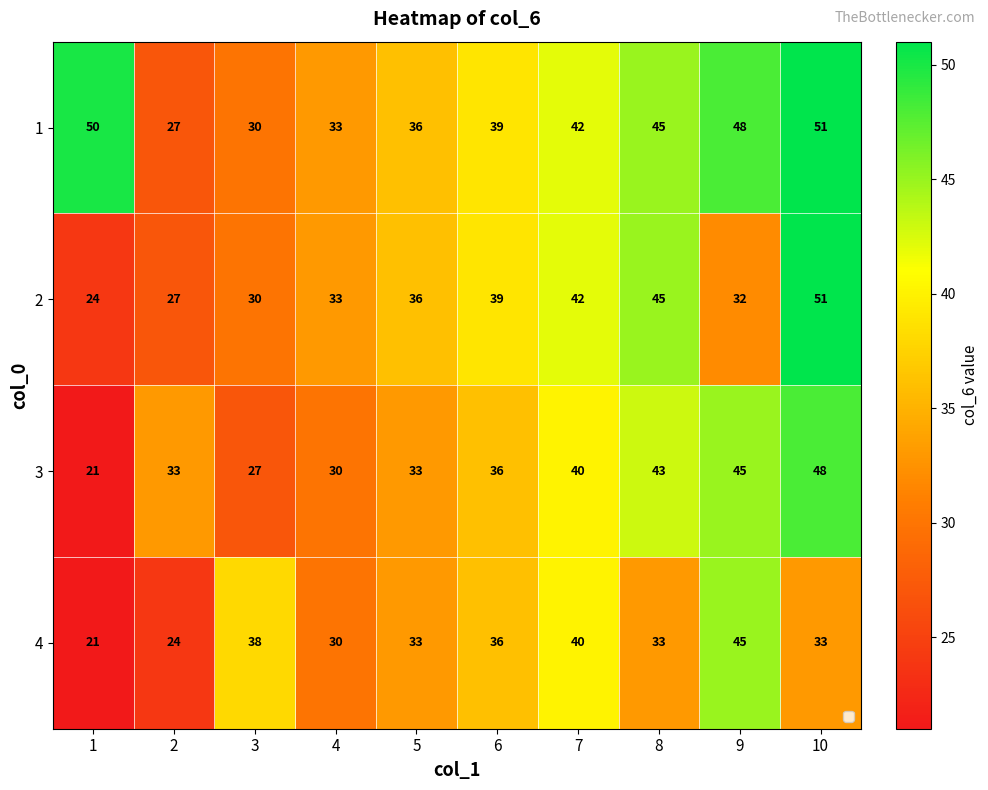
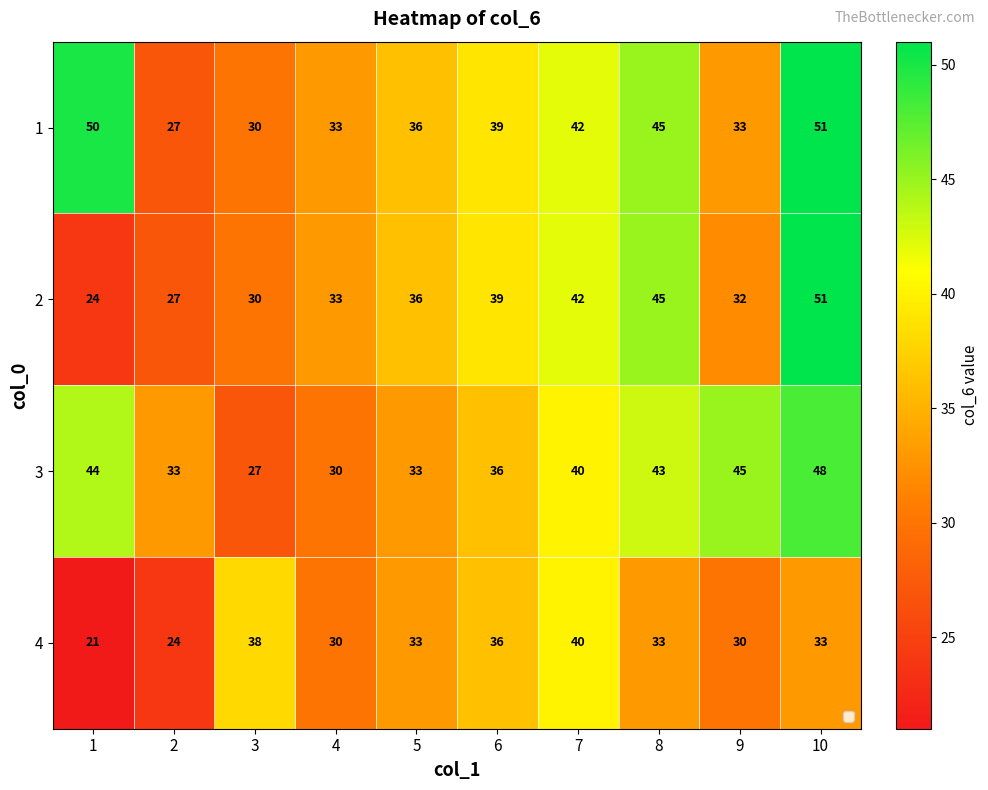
1, 9: 48 -> 33
3, 1: 21 -> 44
4, 9: 45 -> 30
